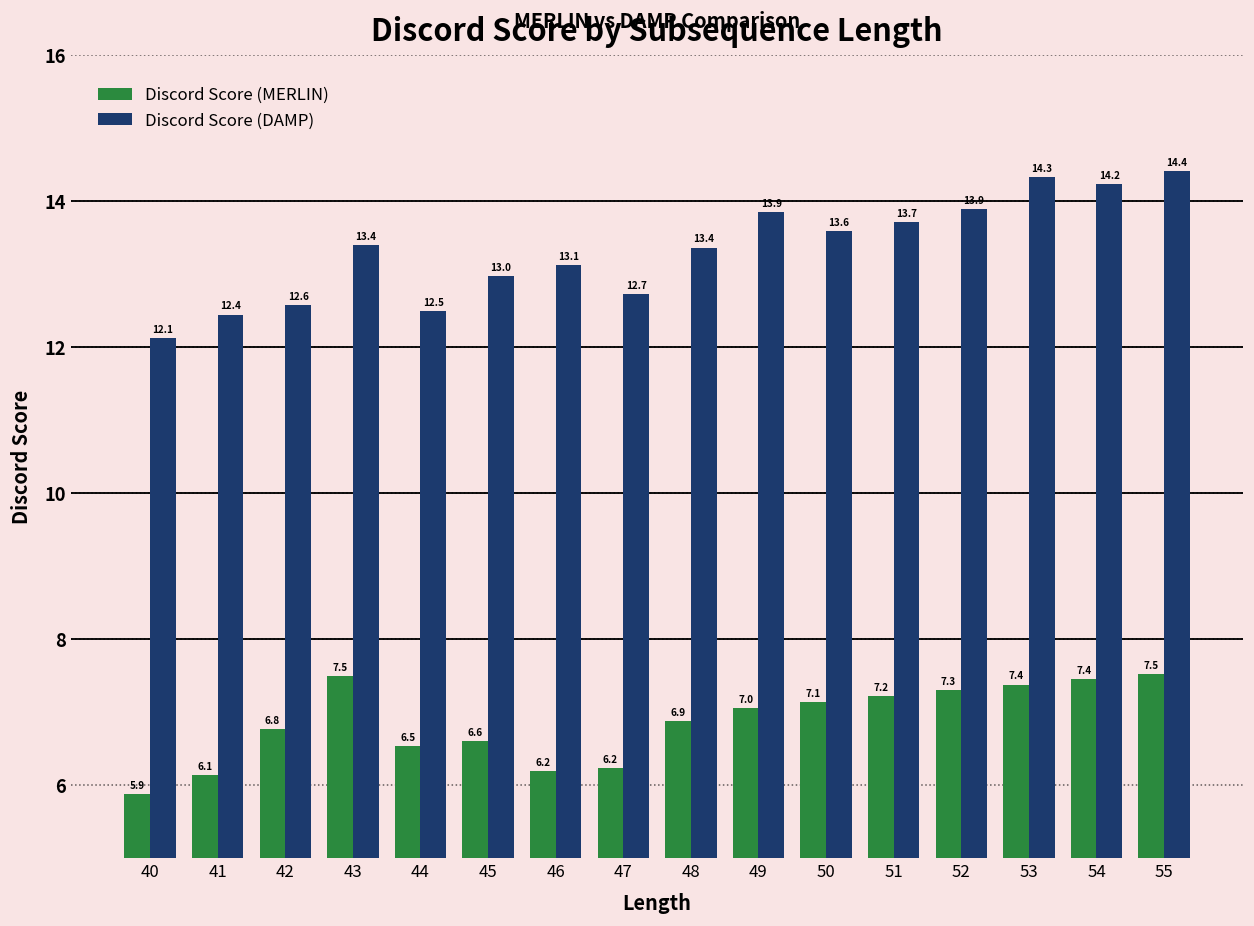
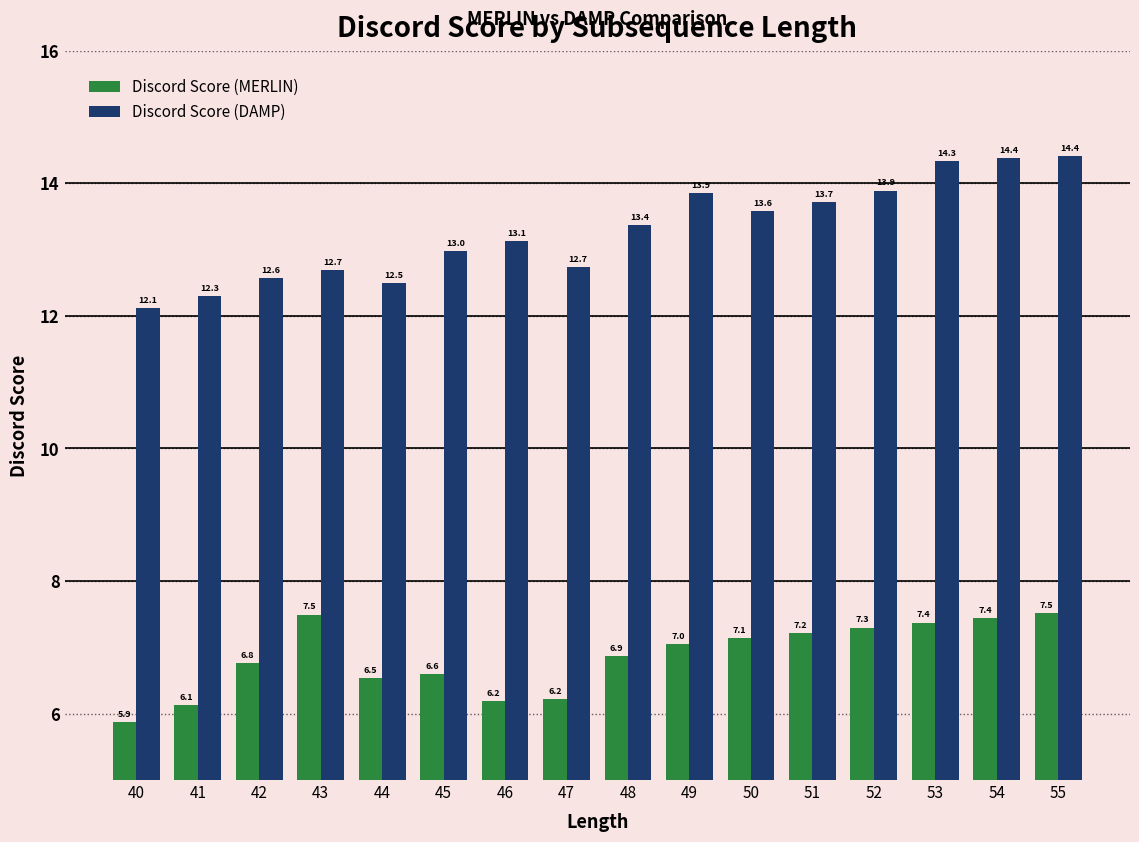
Discord Score (DAMP), 41: 12.4 -> 12.3
Discord Score (DAMP), 43: 13.4 -> 12.7
Discord Score (DAMP), 54: 14.2 -> 14.4
